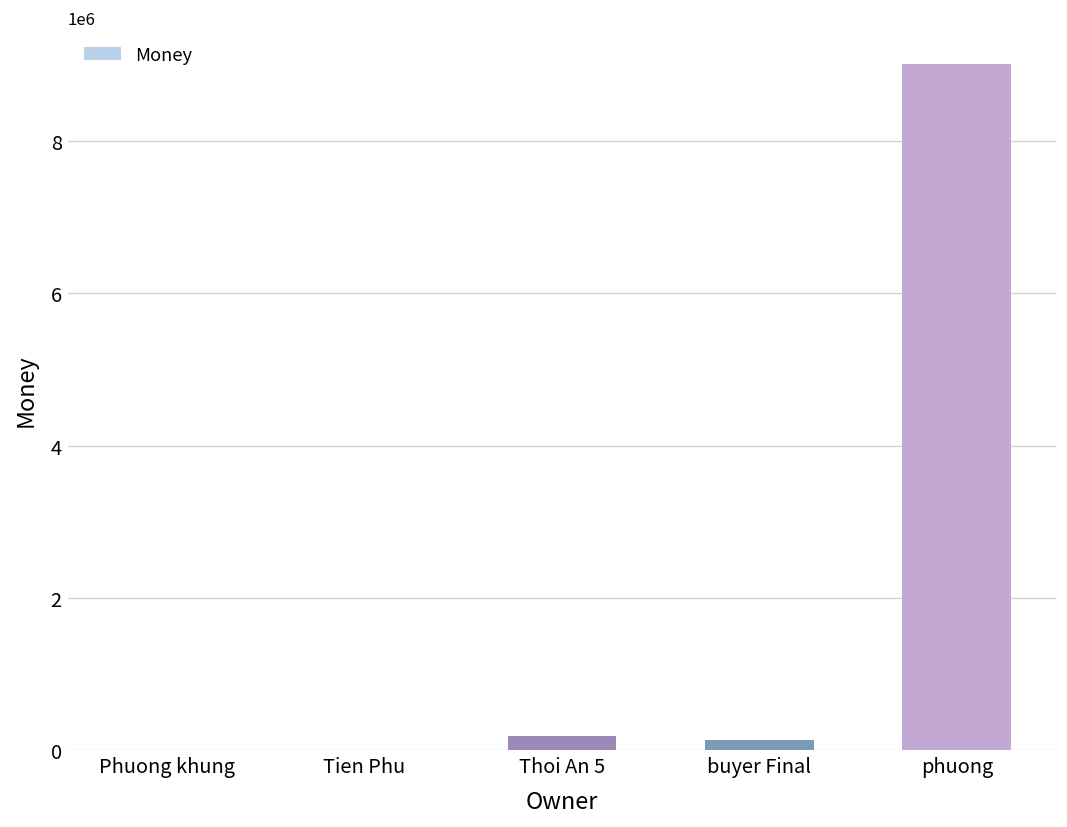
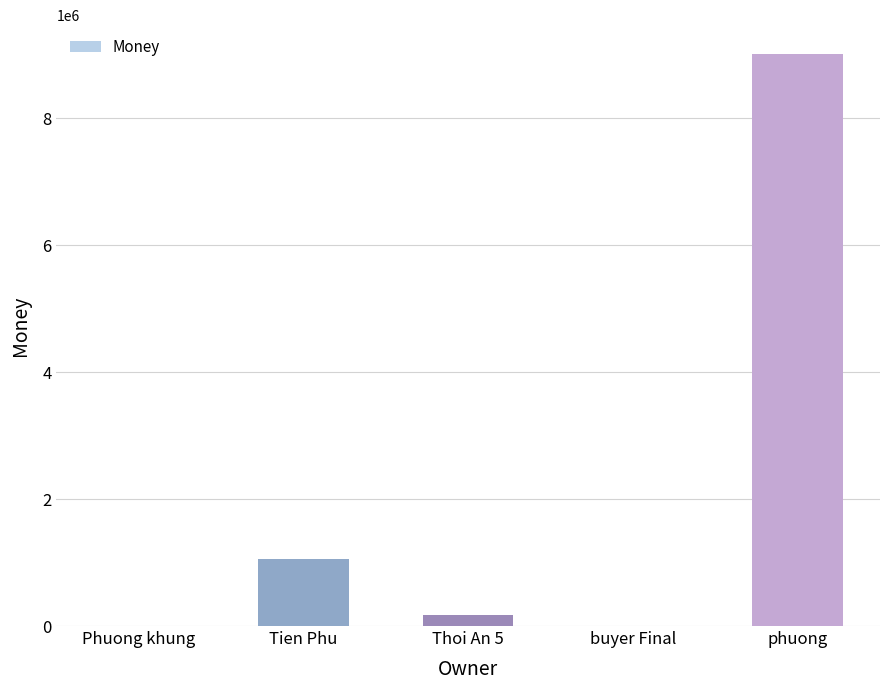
Tien Phu: 0 -> 1100000
buyer Final: 100000 -> 0
